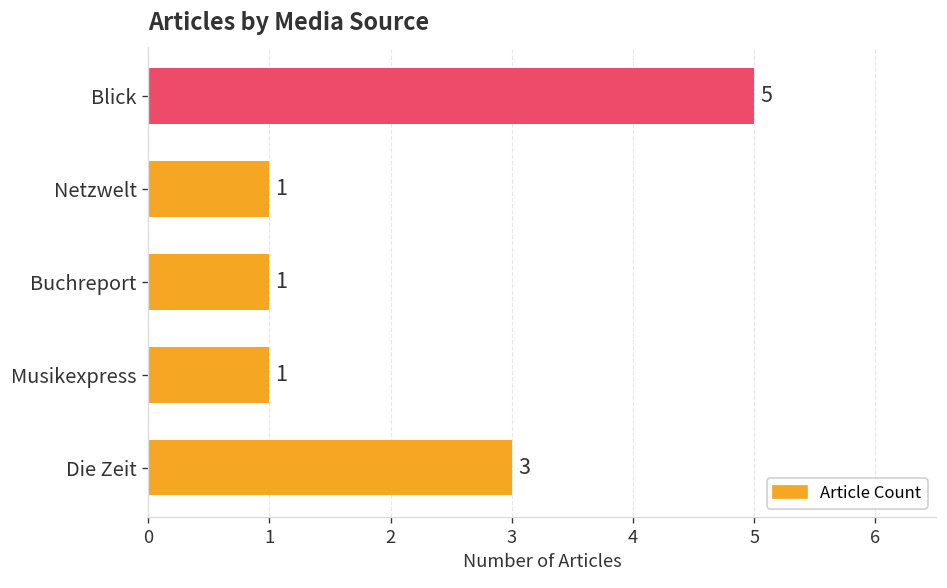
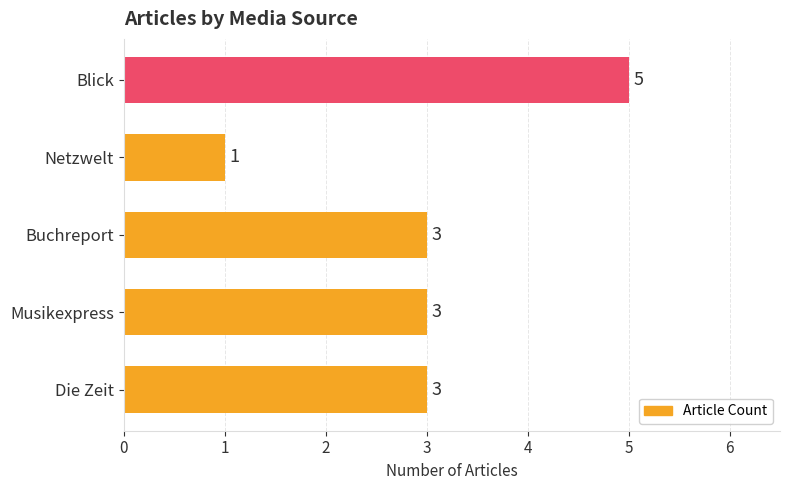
Buchreport: 1 -> 3
Musikexpress: 1 -> 3
